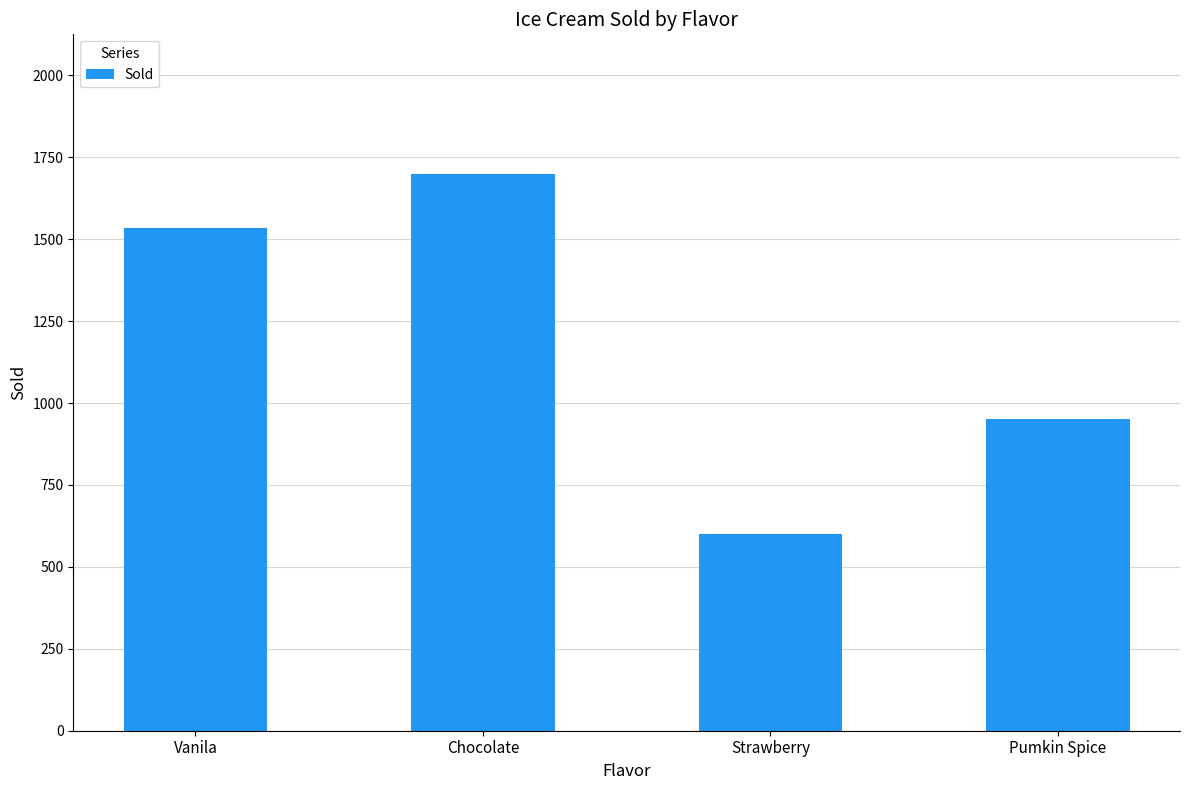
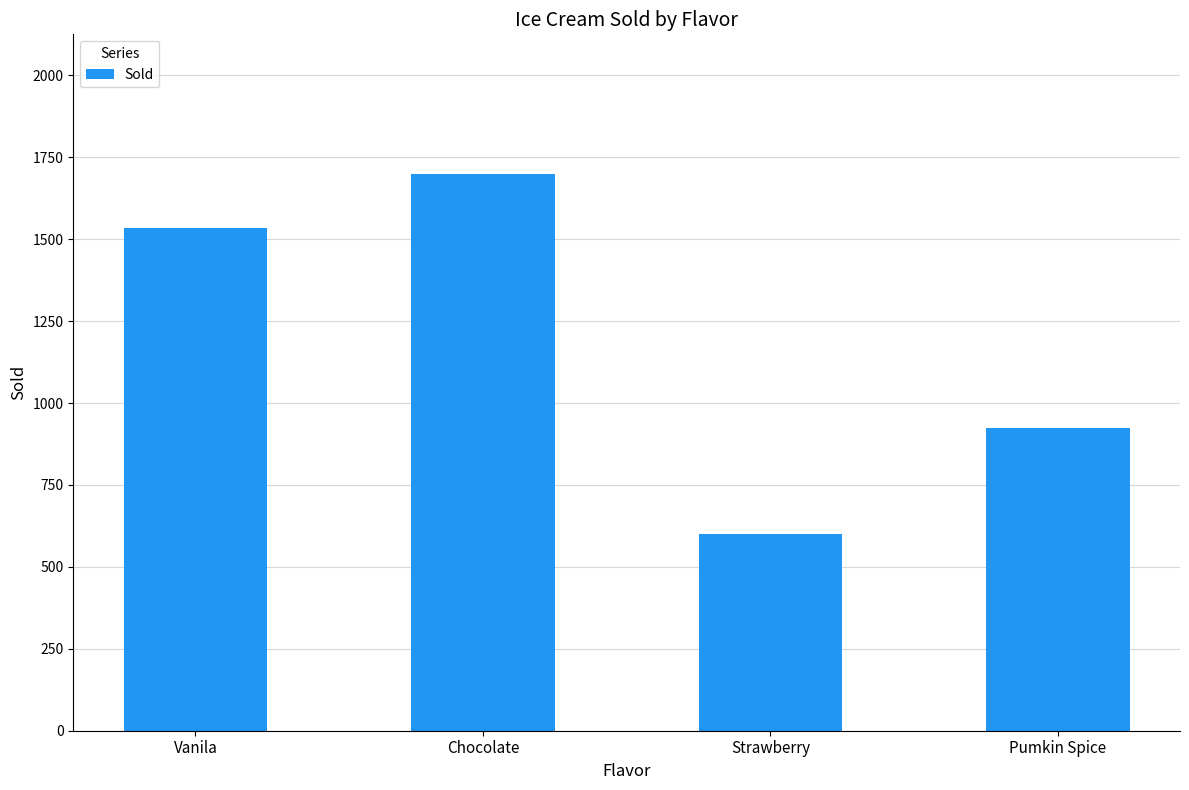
Pumkin Spice: 950 -> 920
